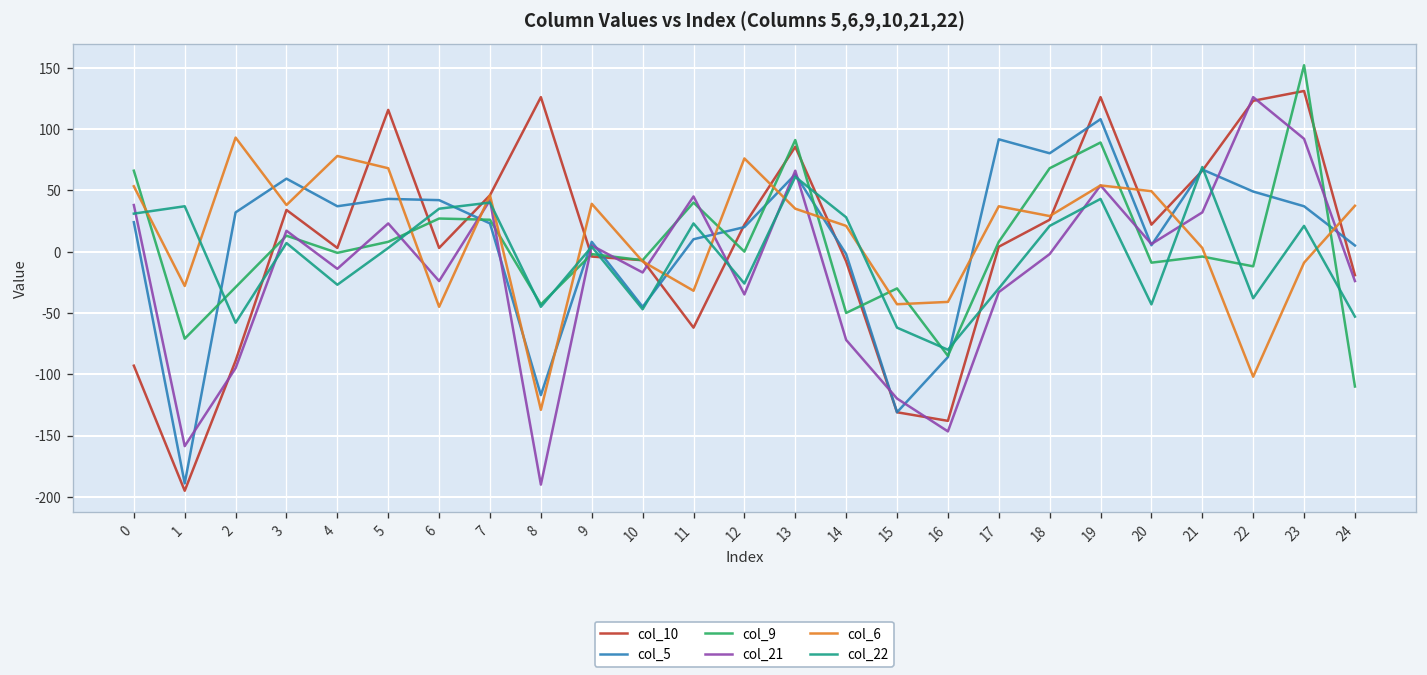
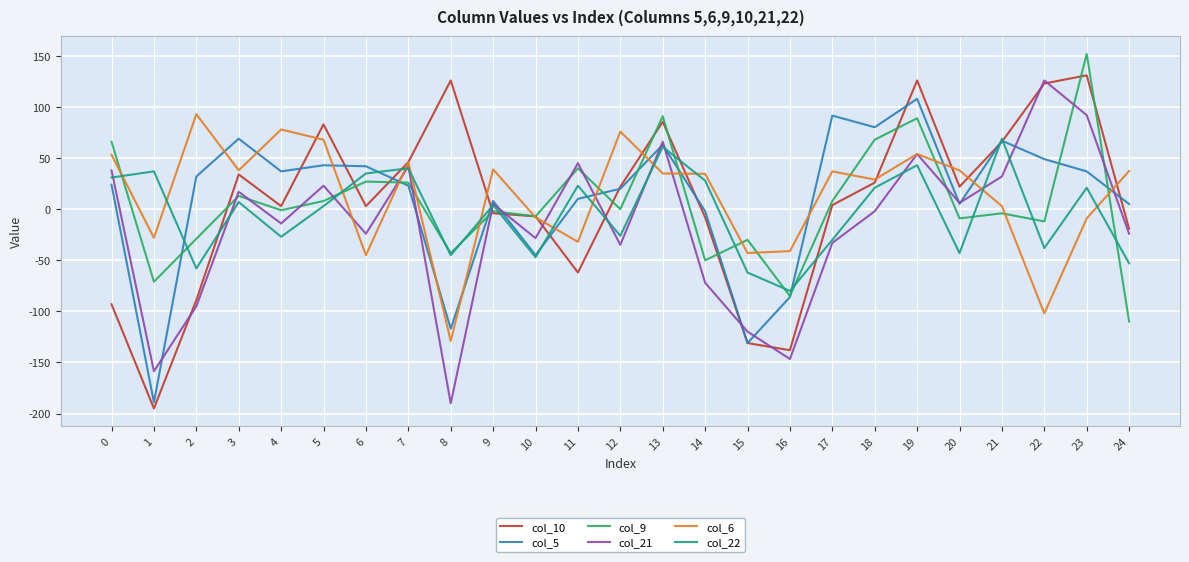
col_5, 3: 60 -> 69
col_10, 5: 116 -> 83
col_21, 10: -17 -> -28
col_6, 14: 21 -> 35
col_6, 20: 49 -> 38
